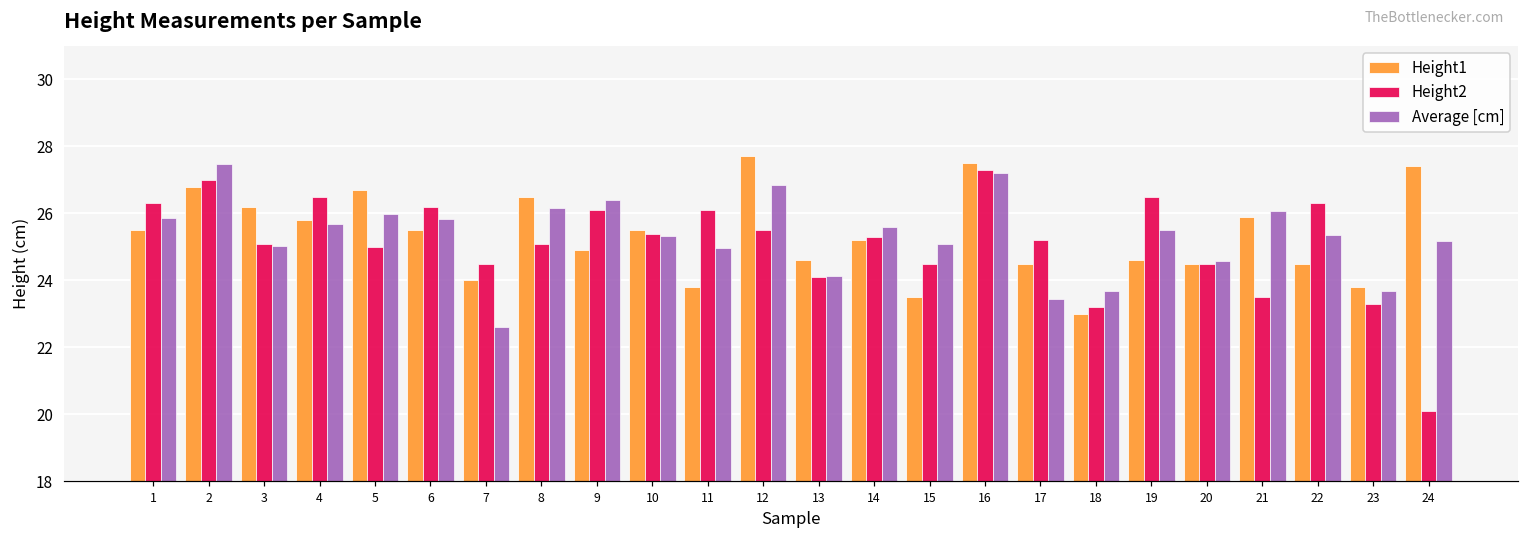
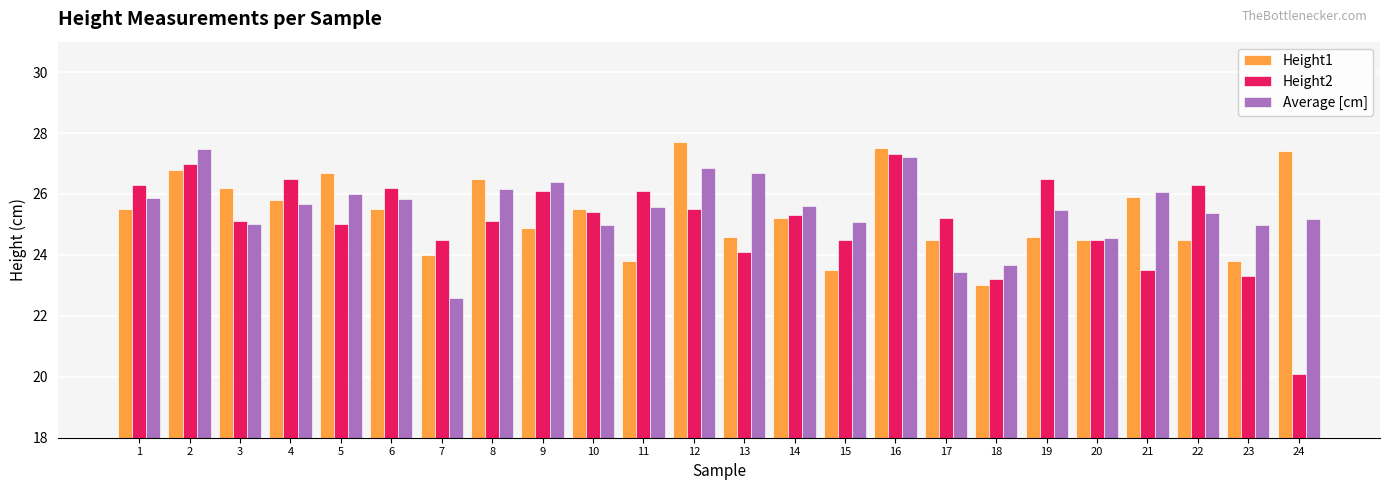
Average [cm], 10: 25.3 -> 25.0
Average [cm], 11: 25.0 -> 25.6
Average [cm], 13: 24.1 -> 26.7
Average [cm], 23: 23.7 -> 25.0
